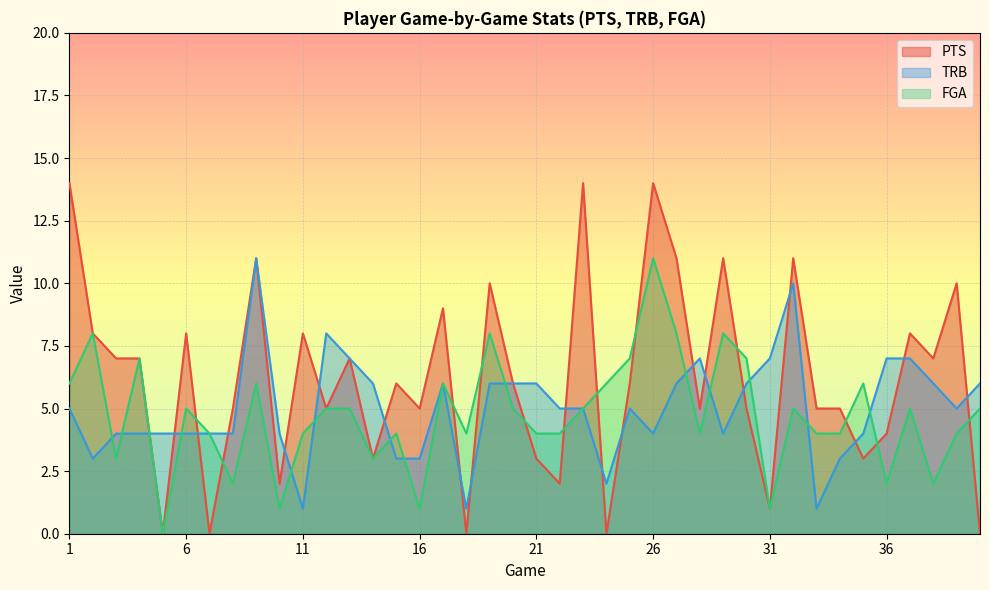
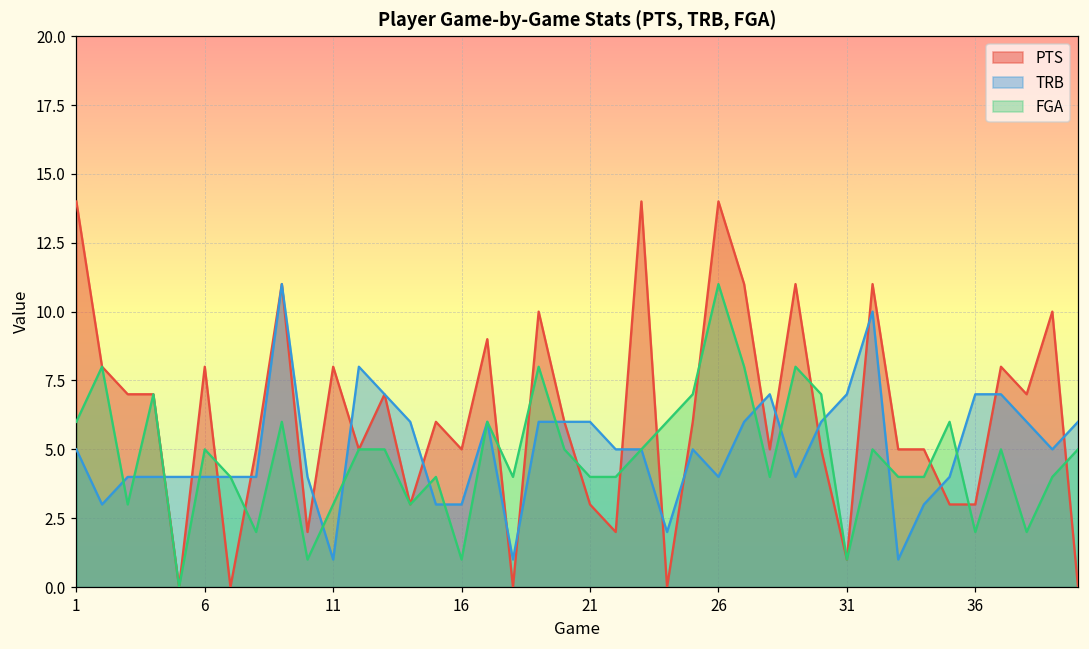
FGA, 11: 4 -> 3
PTS, 36: 4 -> 3
